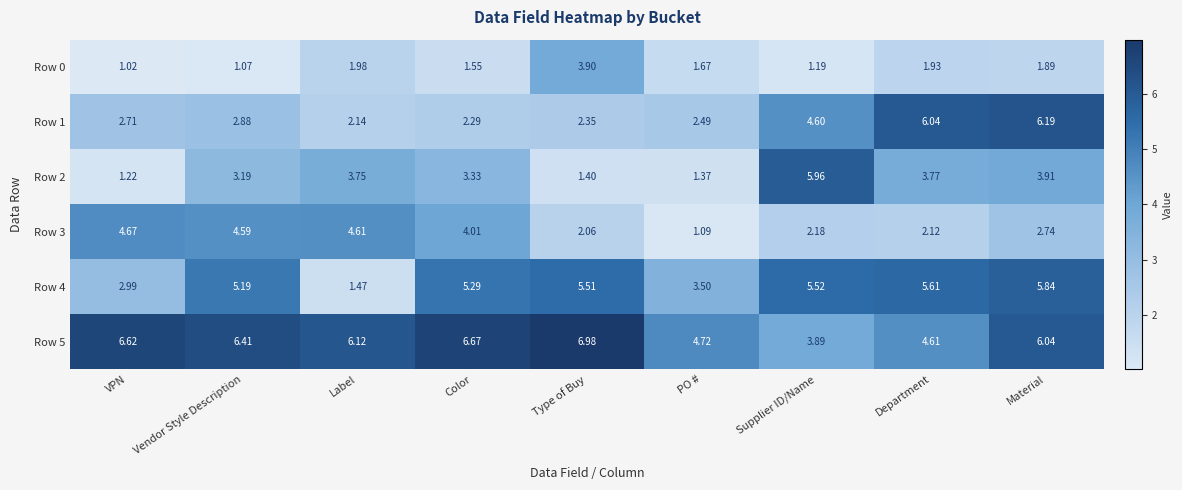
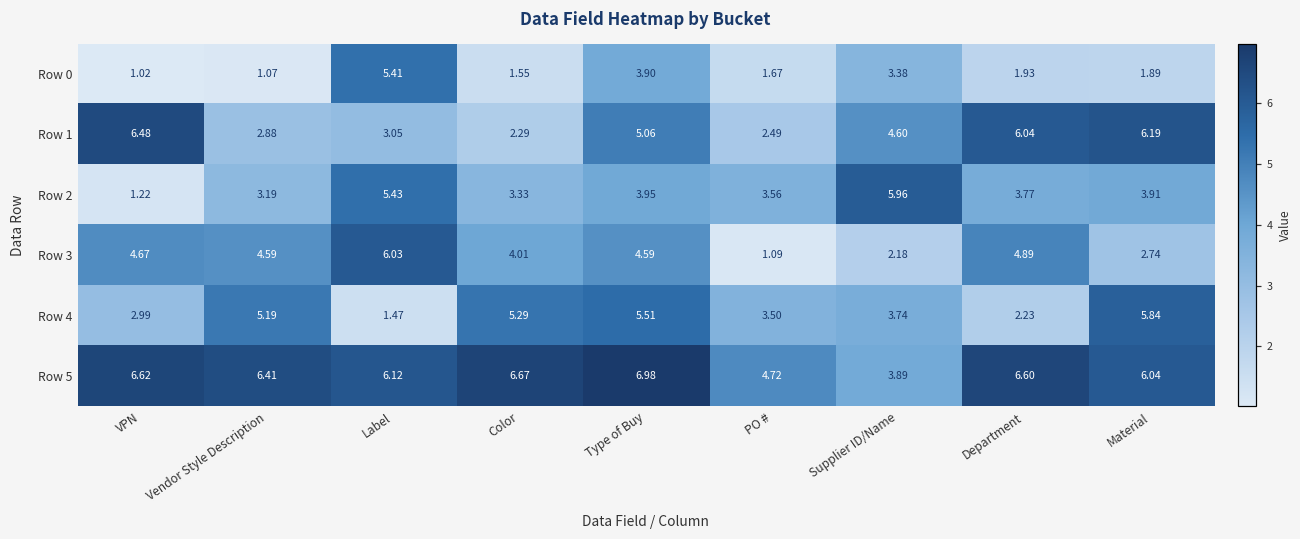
Row 0, Label: 1.98 -> 5.41
Row 0, Supplier ID/Name: 1.19 -> 3.38
Row 1, VPN: 2.71 -> 6.48
Row 1, Label: 2.14 -> 3.05
Row 1, Type of Buy: 2.35 -> 5.06
Row 2, Label: 3.75 -> 5.43
Row 2, Type of Buy: 1.40 -> 3.95
Row 2, PO #: 1.37 -> 3.56
Row 3, Label: 4.61 -> 6.03
Row 3, Type of Buy: 2.06 -> 4.59
Row 3, Department: 2.12 -> 4.89
Row 4, Supplier ID/Name: 5.52 -> 3.74
Row 4, Department: 5.61 -> 2.23
Row 5, Department: 4.61 -> 6.60
